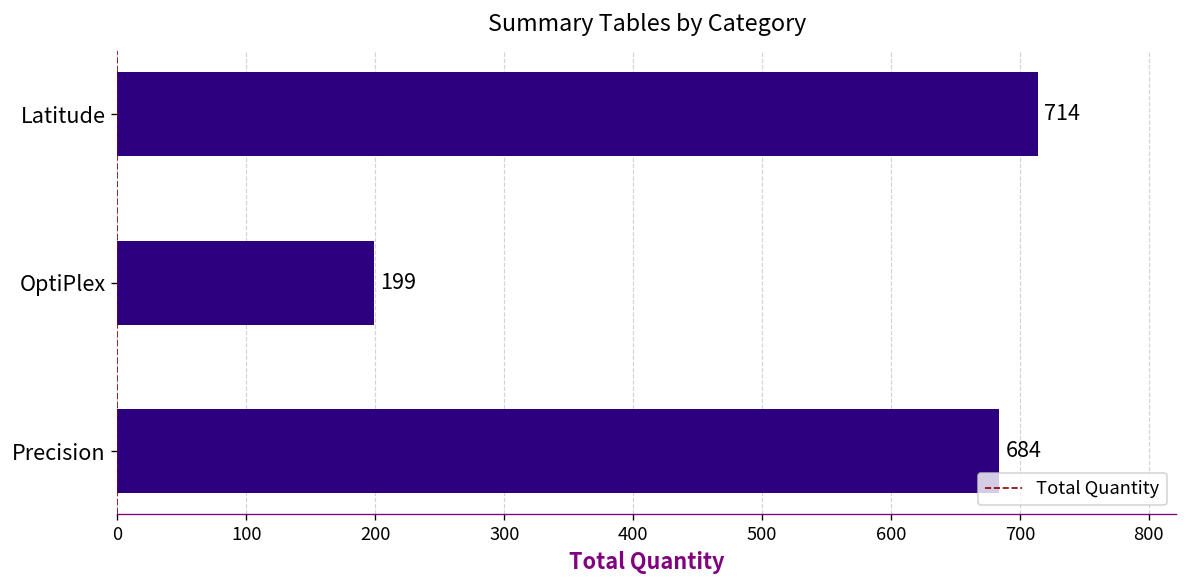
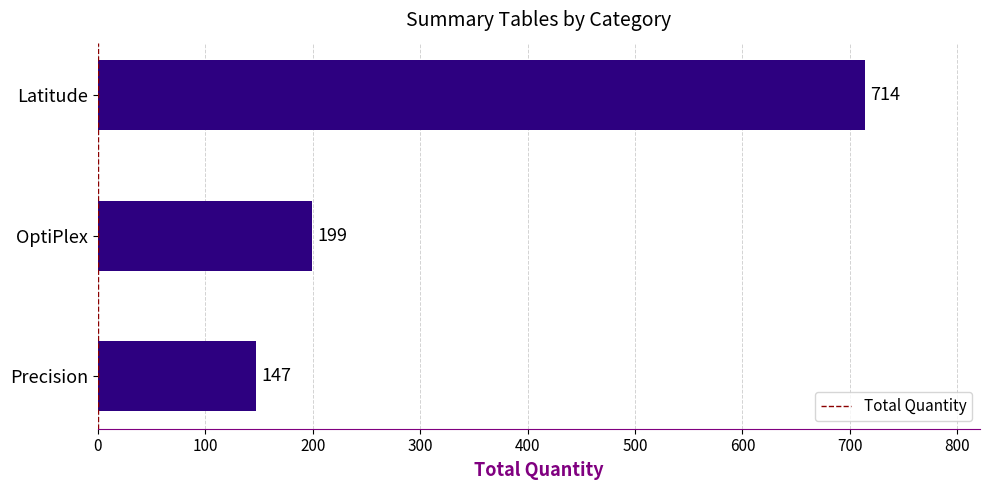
Precision: 684 -> 147
